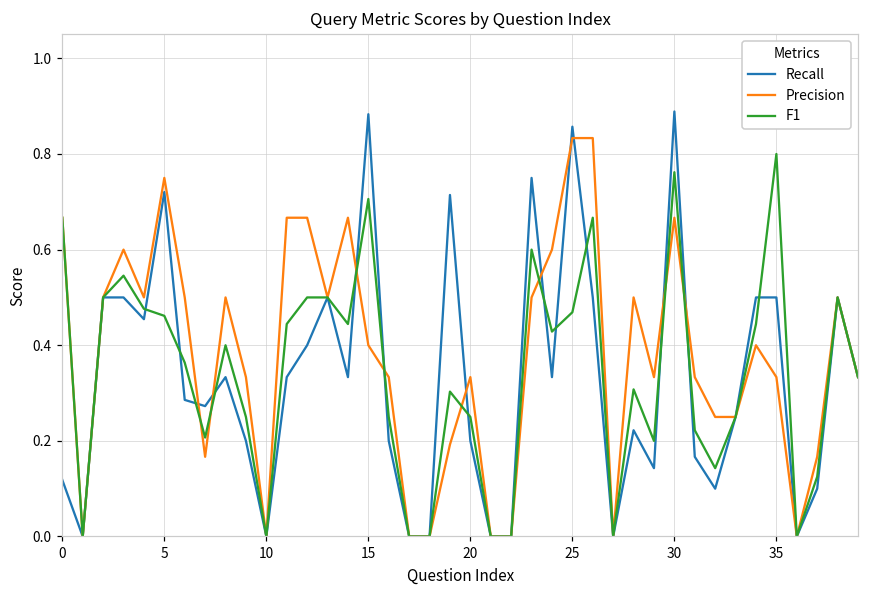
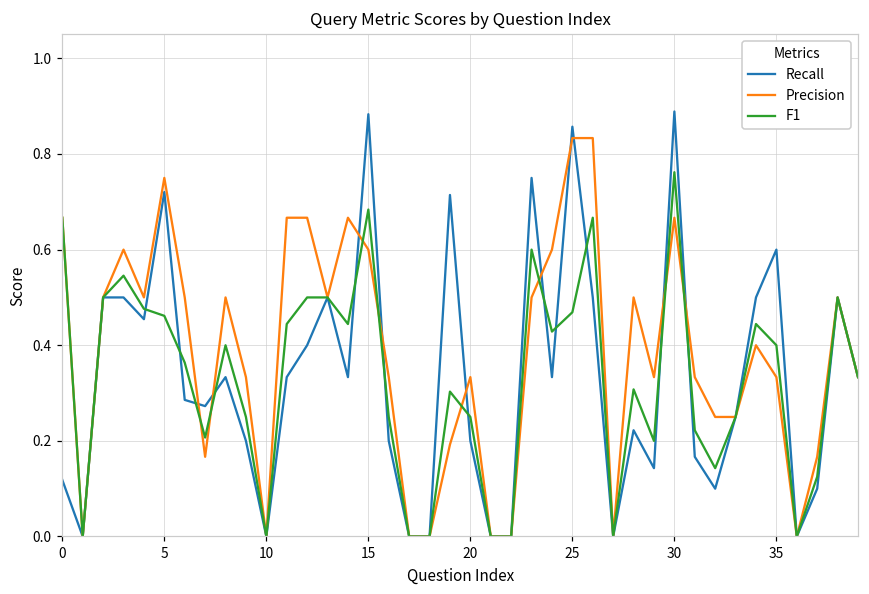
Precision, 15: 0.4 -> 0.6
F1, 15: 0.71 -> 0.68
Recall, 35: 0.5 -> 0.6
F1, 35: 0.8 -> 0.4
